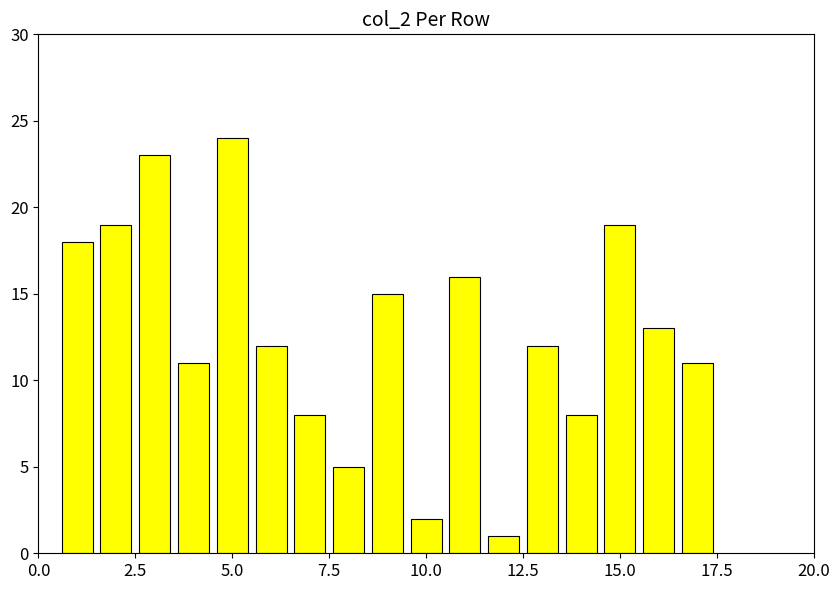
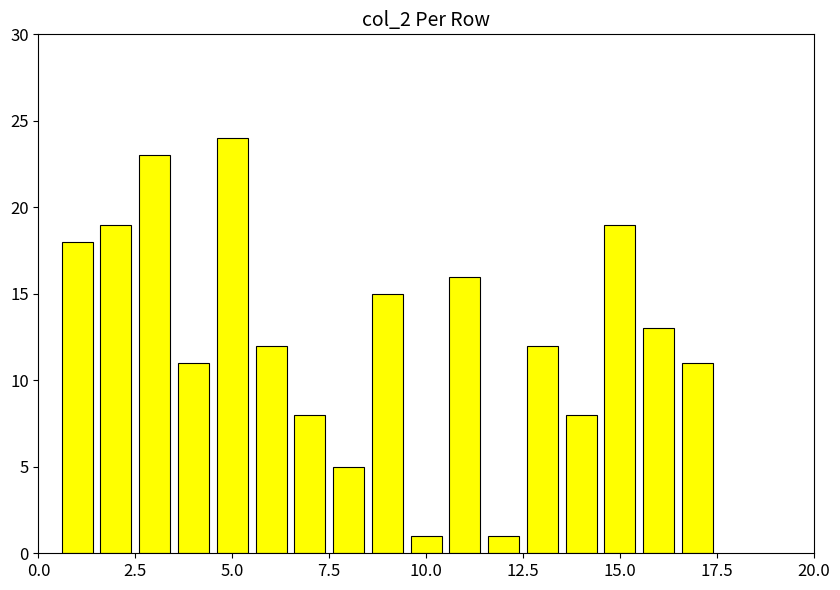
10.0: 2 -> 1
